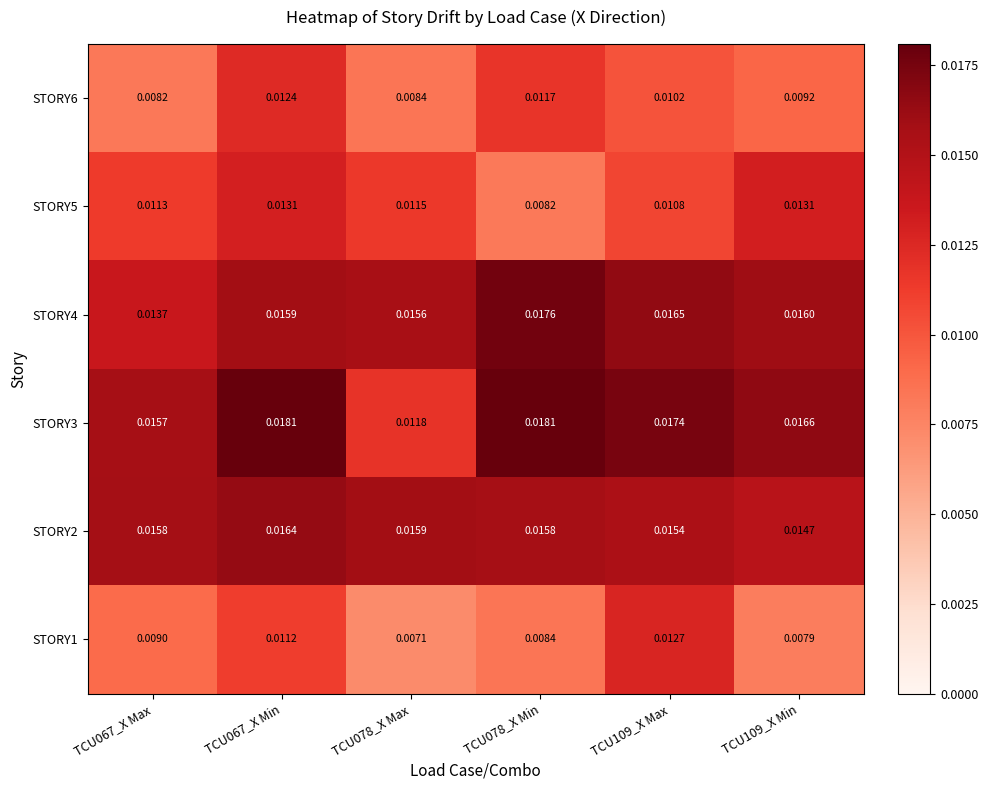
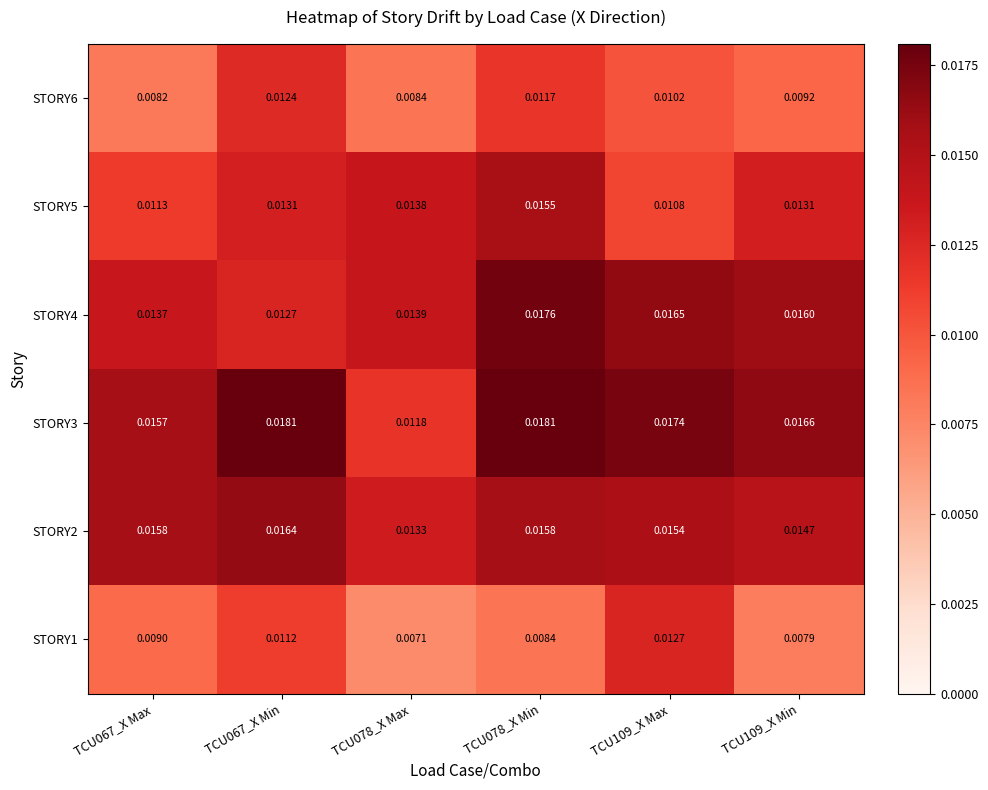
STORY5, TCU078_X Max: 0.0115 -> 0.0138
STORY5, TCU078_X Min: 0.0082 -> 0.0155
STORY4, TCU067_X Min: 0.0159 -> 0.0127
STORY4, TCU078_X Max: 0.0156 -> 0.0139
STORY2, TCU078_X Max: 0.0159 -> 0.0133
